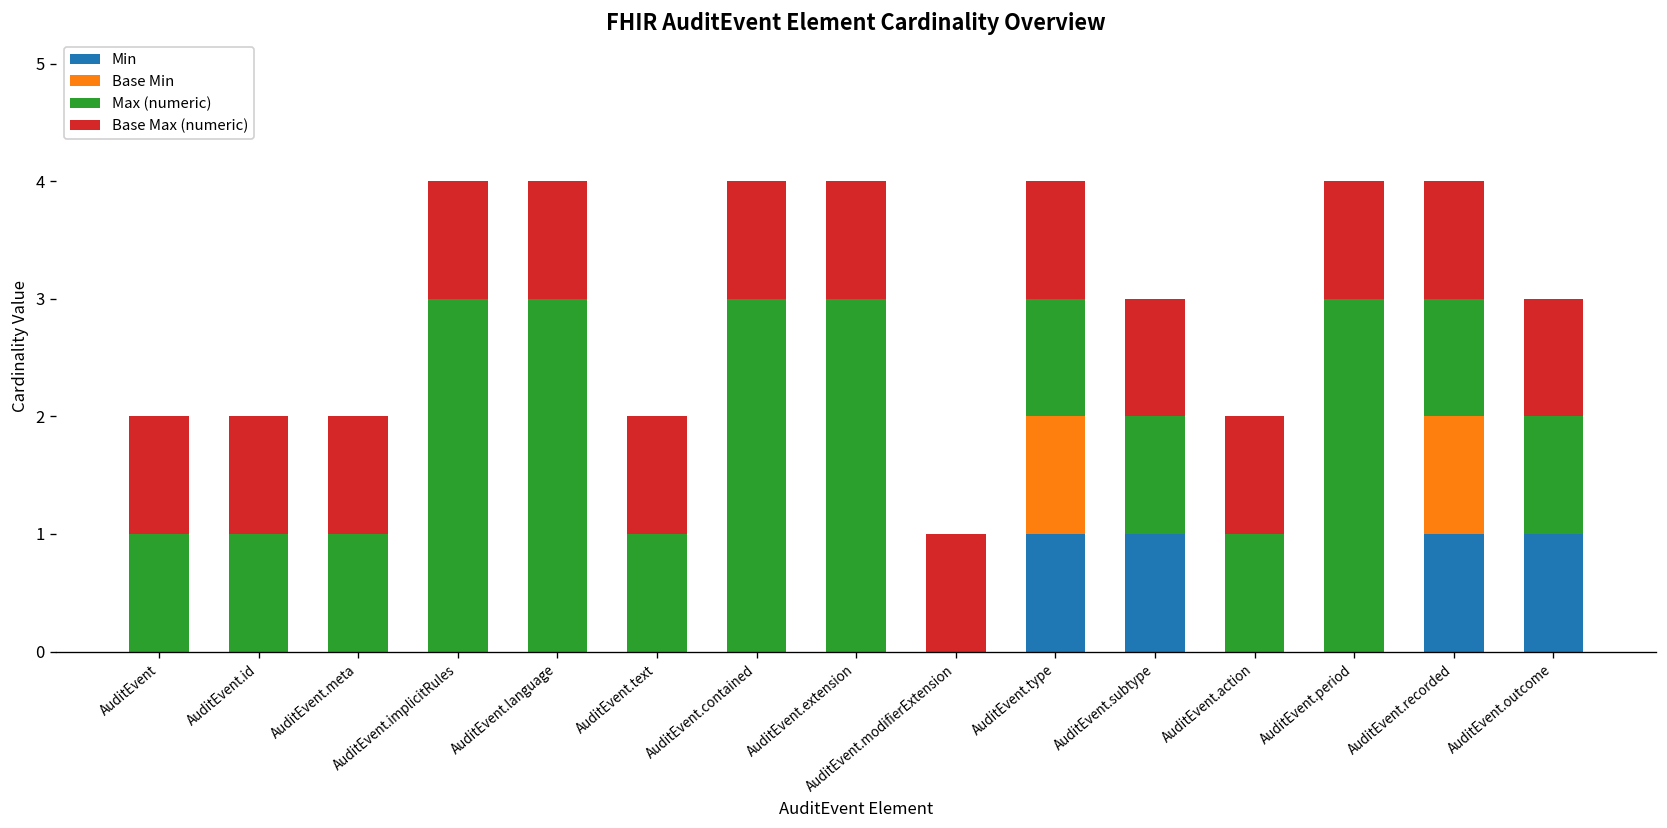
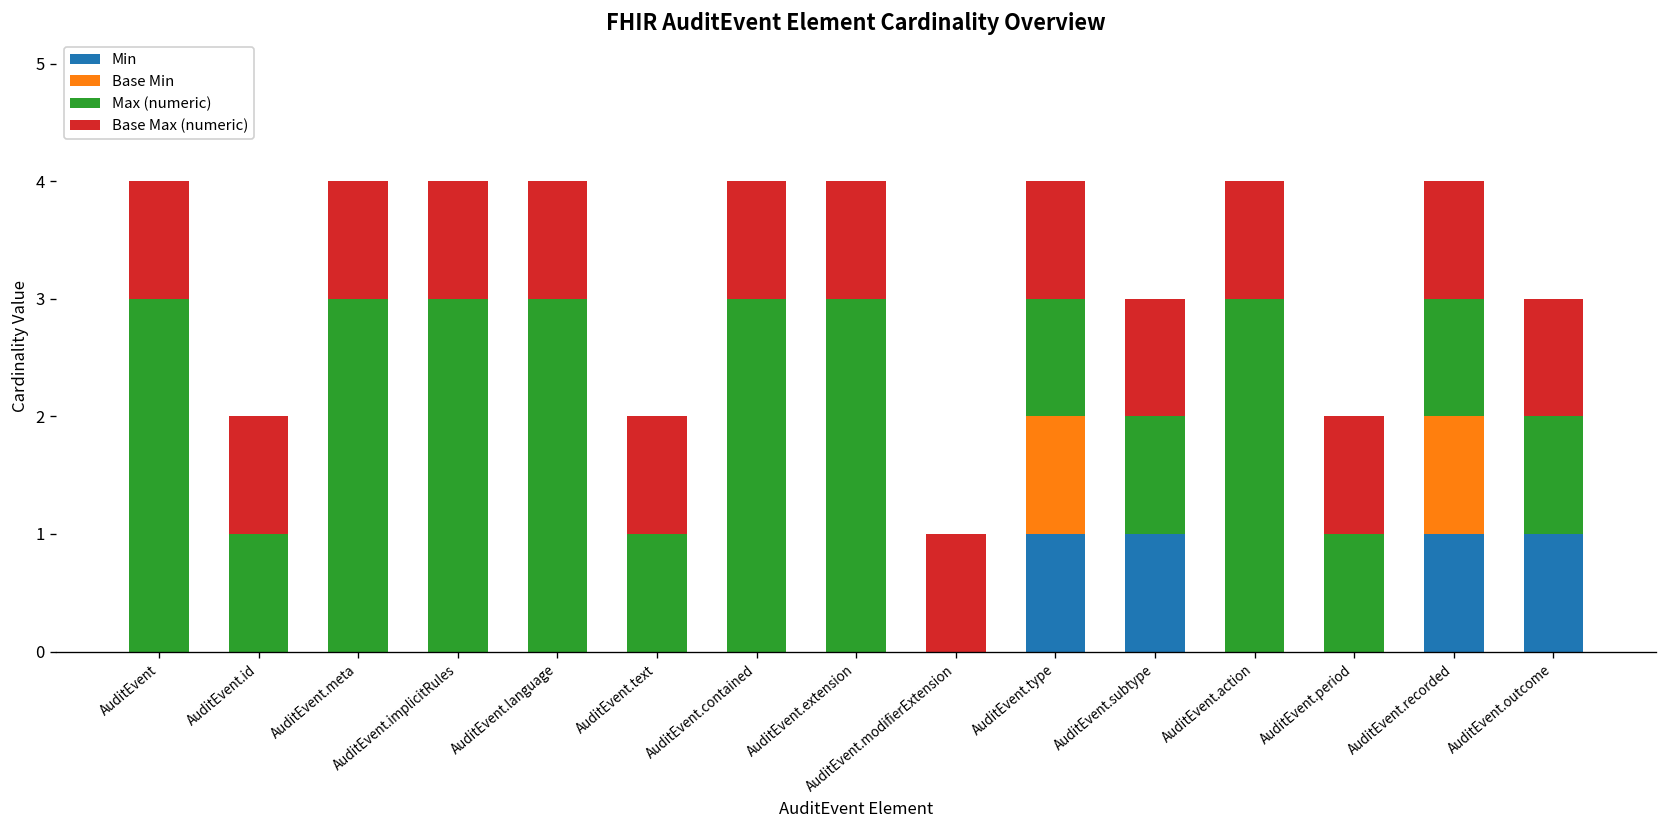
Max (numeric), AuditEvent: 1 -> 3
Max (numeric), AuditEvent.meta: 1 -> 3
Max (numeric), AuditEvent.action: 1 -> 3
Max (numeric), AuditEvent.period: 3 -> 1
